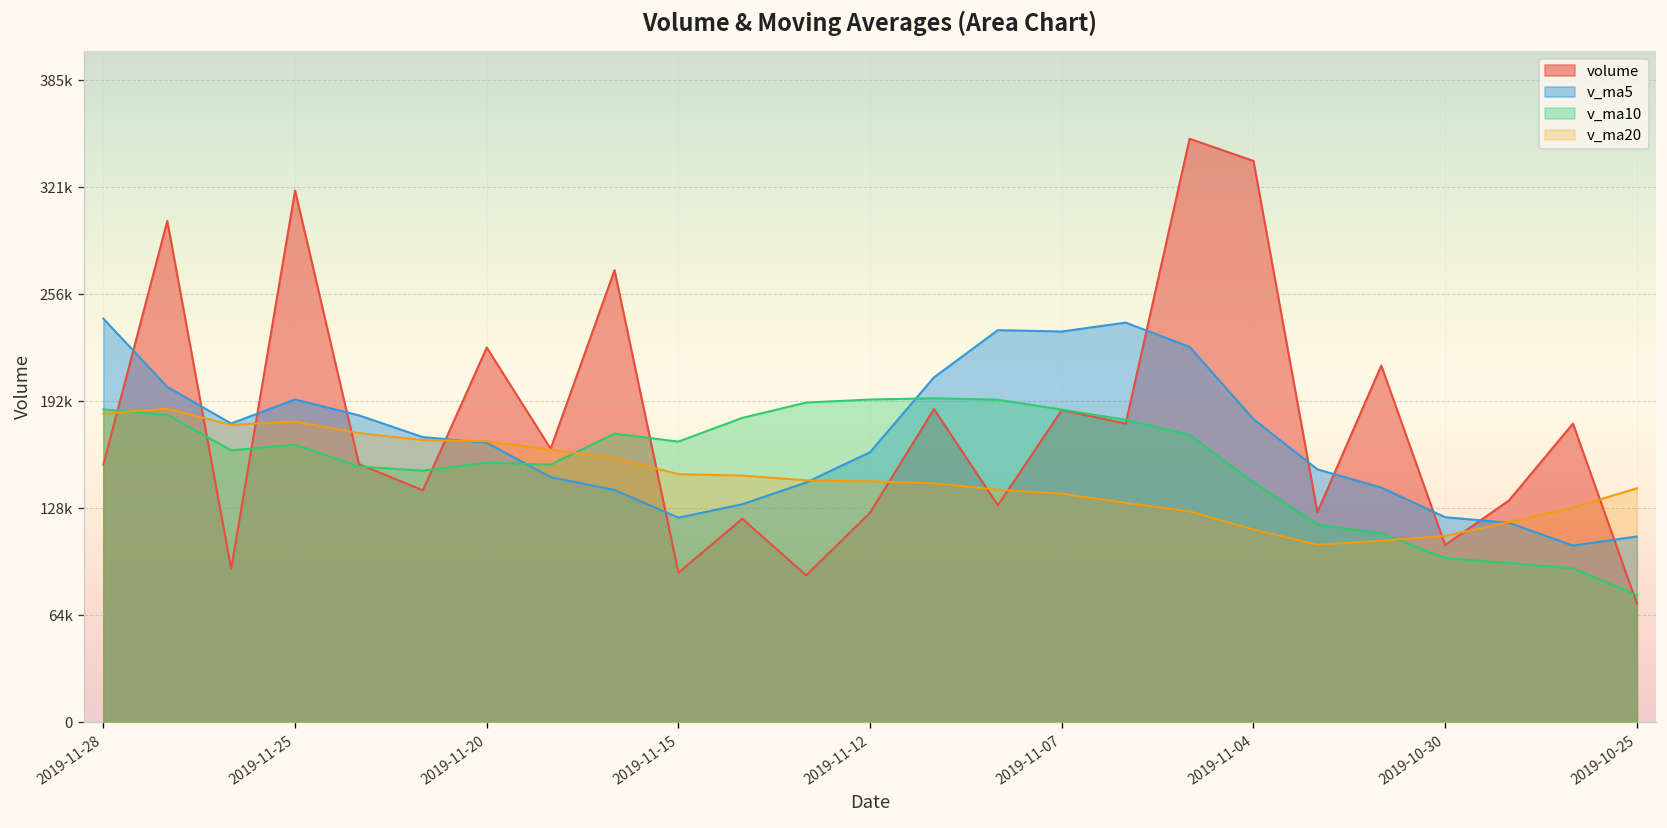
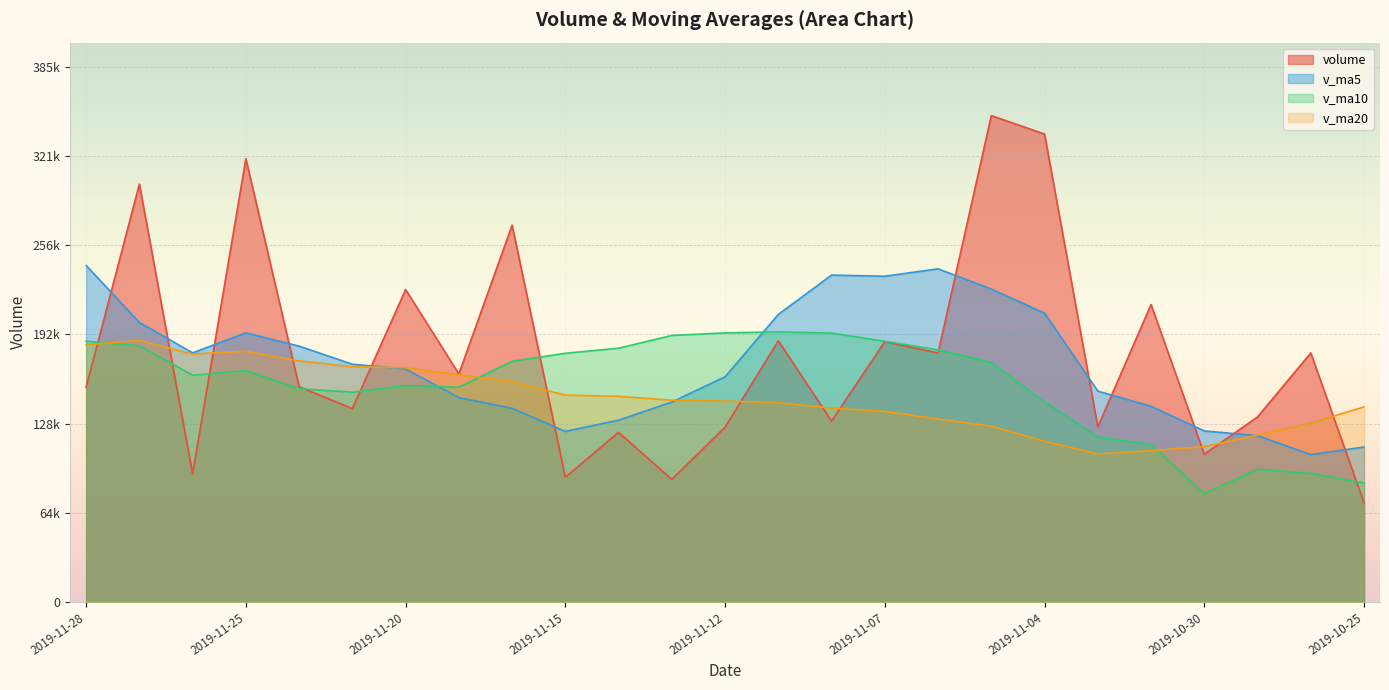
v_ma10, 2019-11-15: 169000 -> 179000
v_ma5, 2019-11-04: 182000 -> 208000
v_ma10, 2019-10-30: 99000 -> 78000
v_ma10, 2019-10-25: 76000 -> 86000
